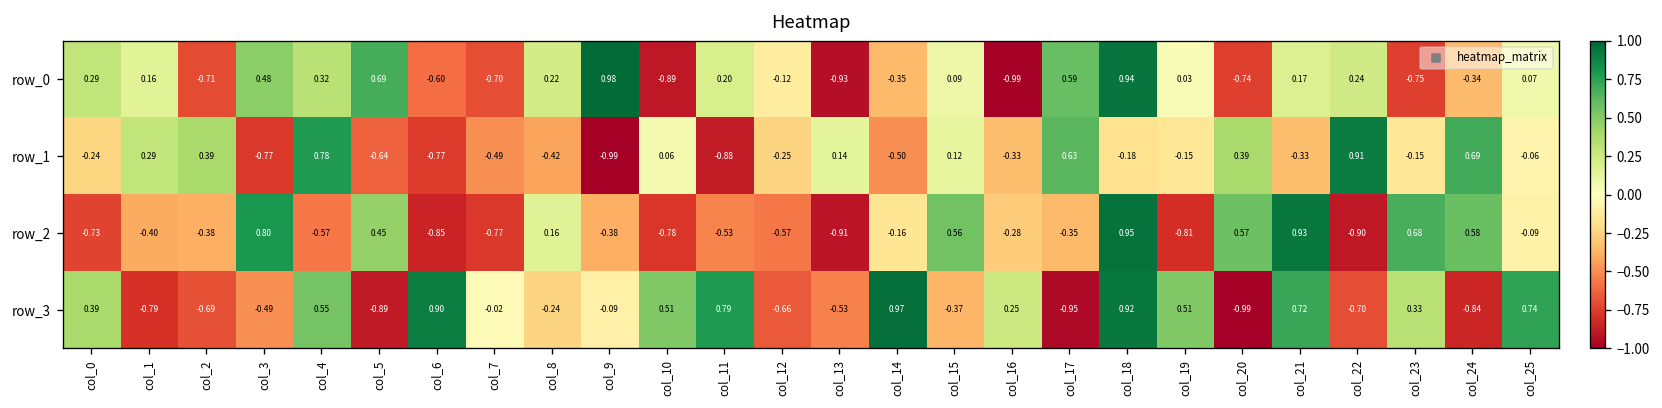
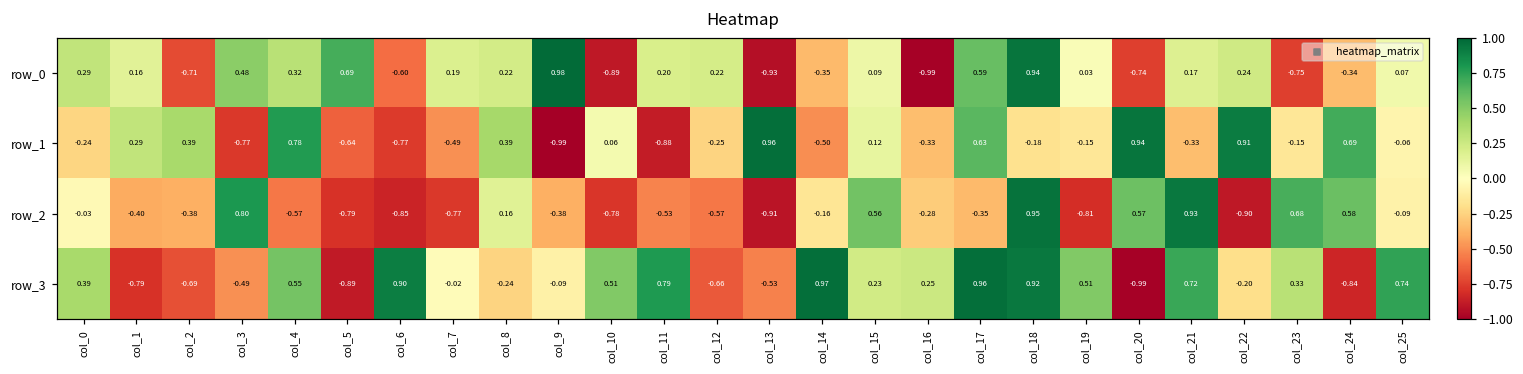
row_0, col_7: -0.70 -> 0.19
row_0, col_12: -0.12 -> 0.22
row_1, col_8: -0.42 -> 0.39
row_1, col_13: 0.14 -> 0.96
row_1, col_20: 0.39 -> 0.94
row_2, col_0: -0.73 -> -0.03
row_2, col_5: 0.45 -> -0.79
row_3, col_15: -0.37 -> 0.23
row_3, col_17: -0.95 -> 0.96
row_3, col_22: -0.70 -> -0.20
